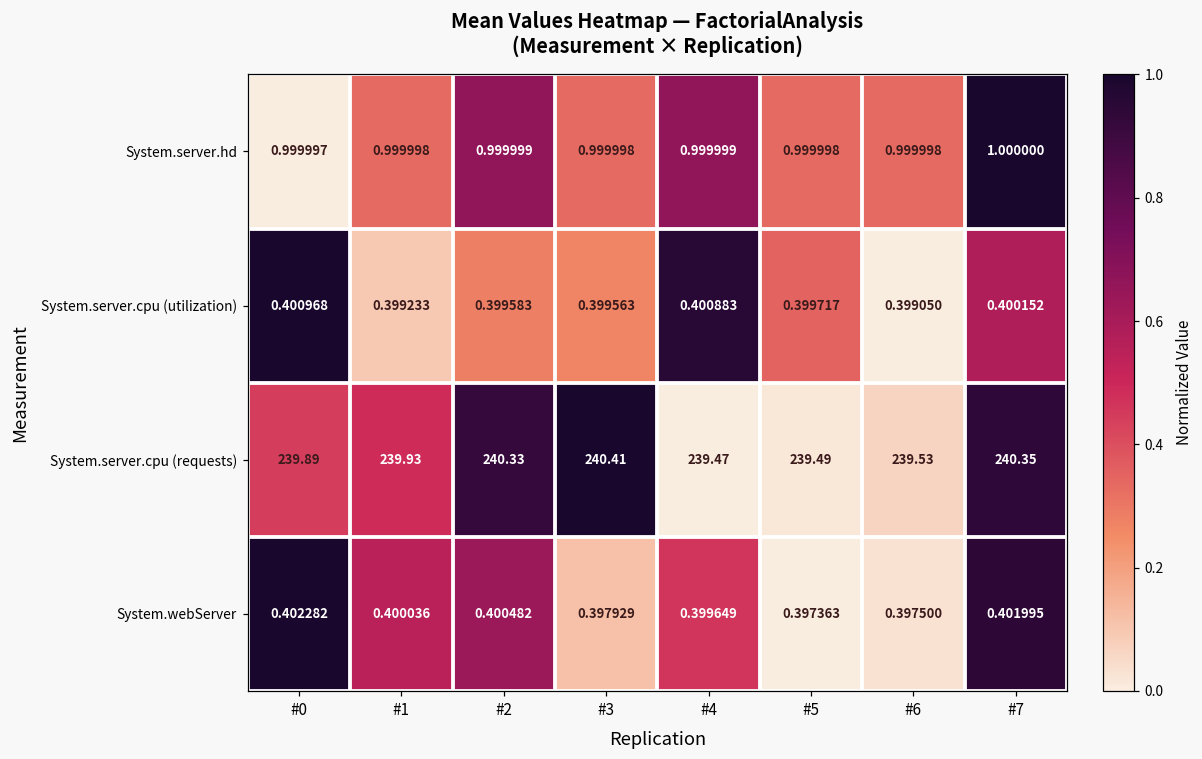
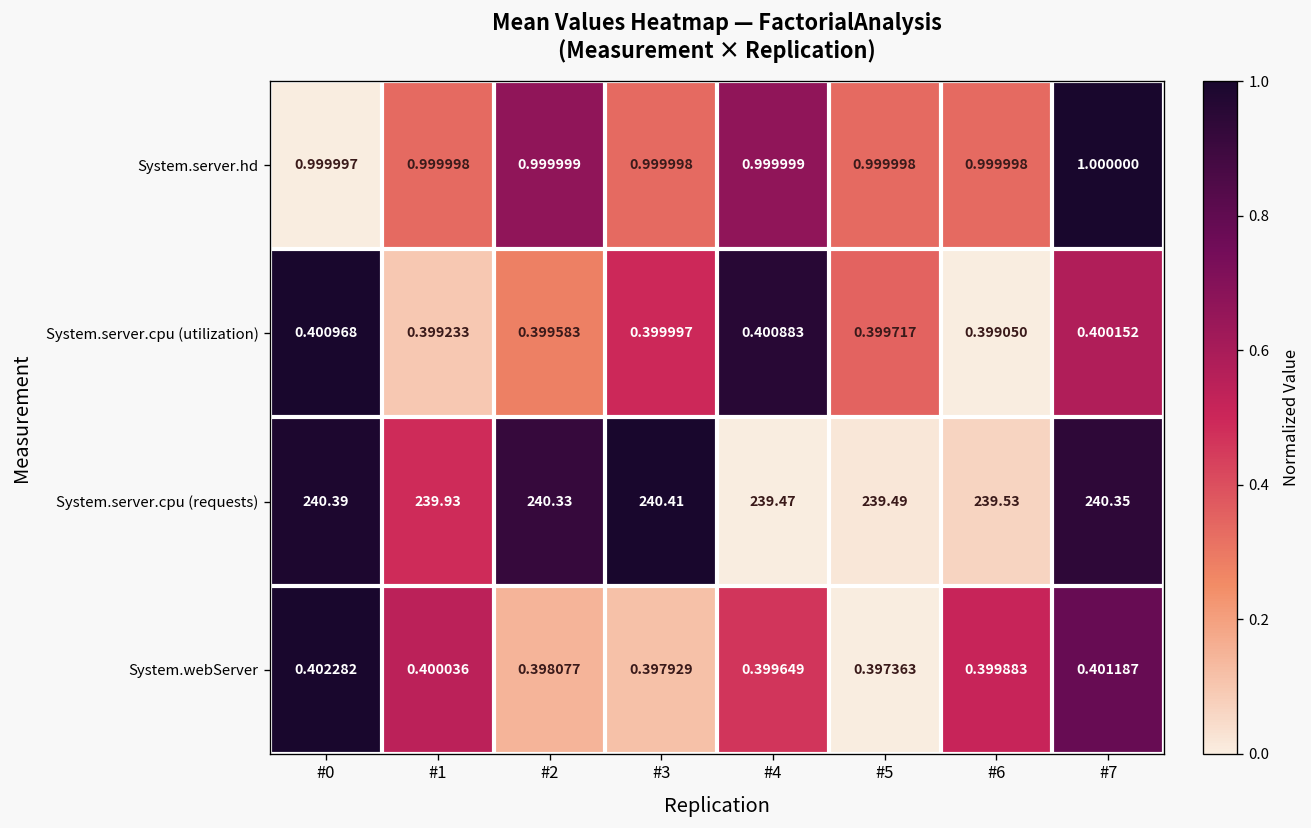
System.server.cpu (utilization), #3: 0.399563 -> 0.399997
System.server.cpu (requests), #0: 239.89 -> 240.39
System.webServer, #2: 0.400482 -> 0.398077
System.webServer, #6: 0.397500 -> 0.399883
System.webServer, #7: 0.401995 -> 0.401187
